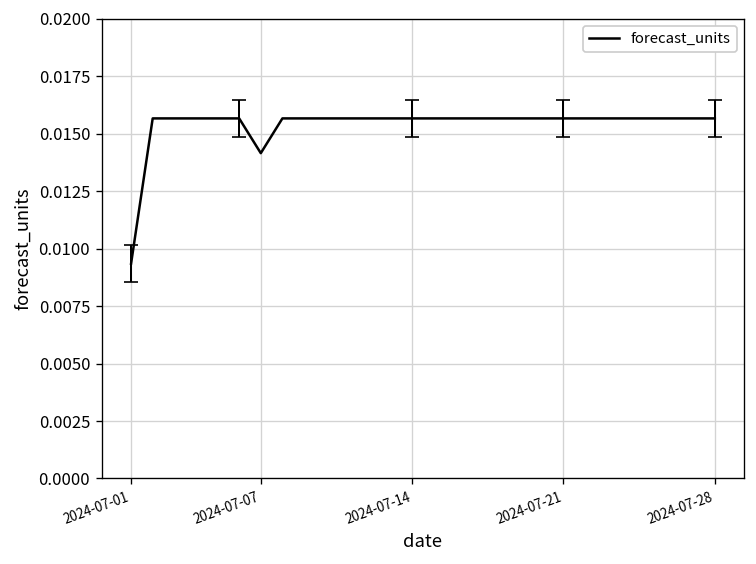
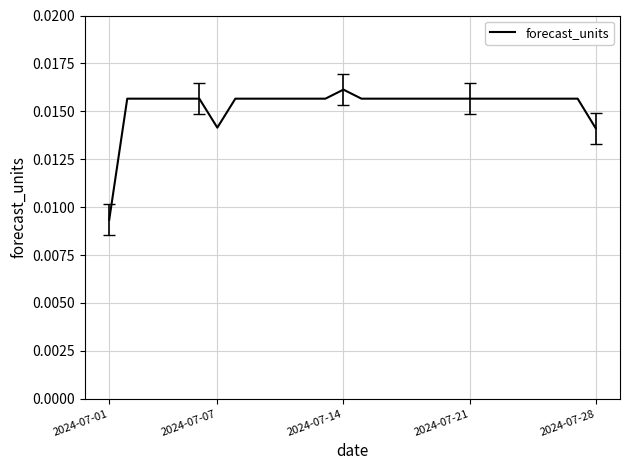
forecast_units, 2024-07-14: 0.0157 -> 0.0161
forecast_units, 2024-07-28: 0.0157 -> 0.0141
